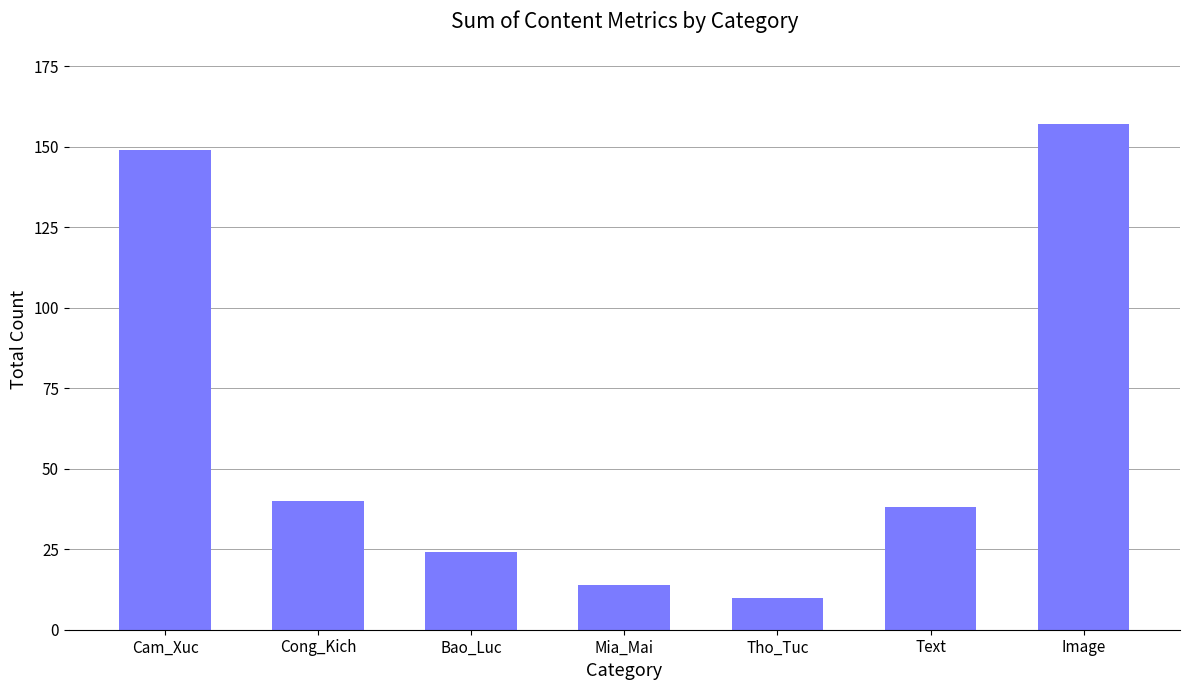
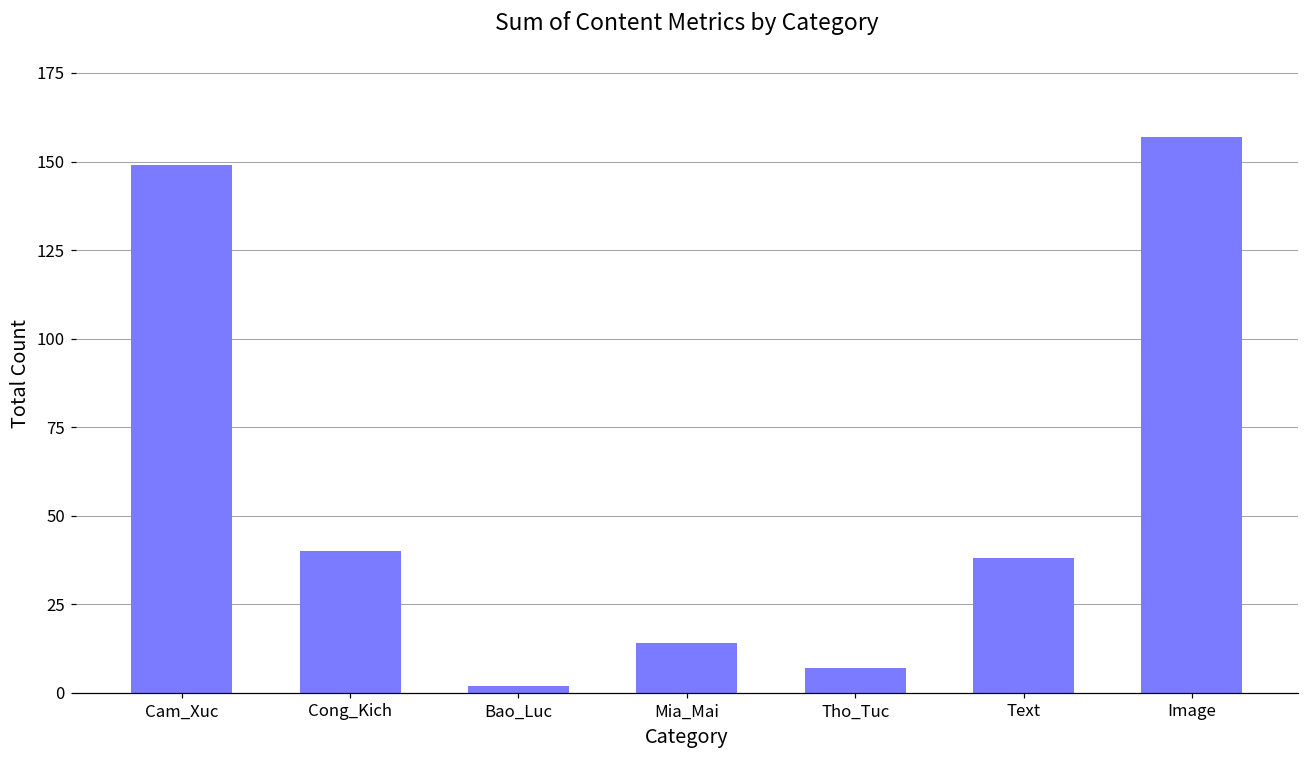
Bao_Luc: 24 -> 2
Tho_Tuc: 10 -> 7
